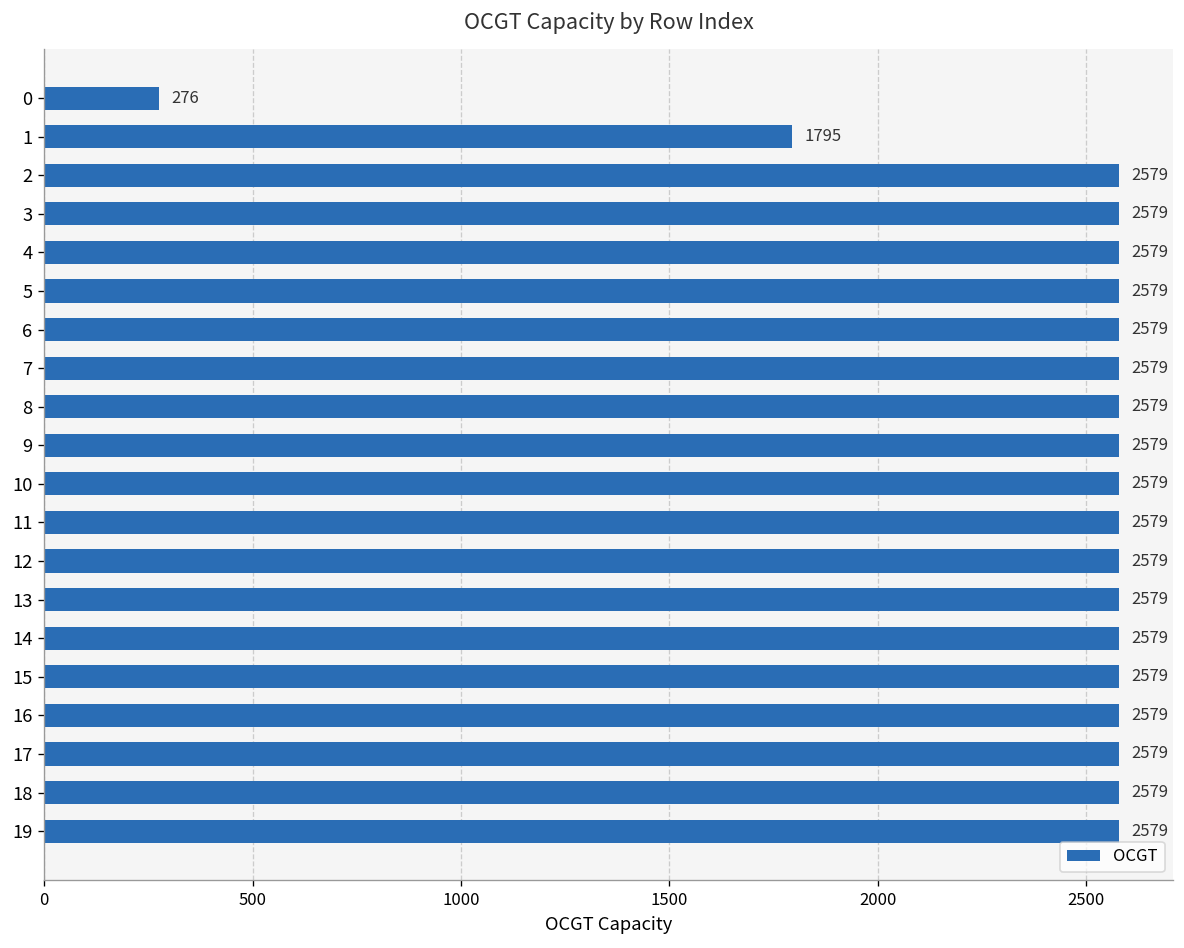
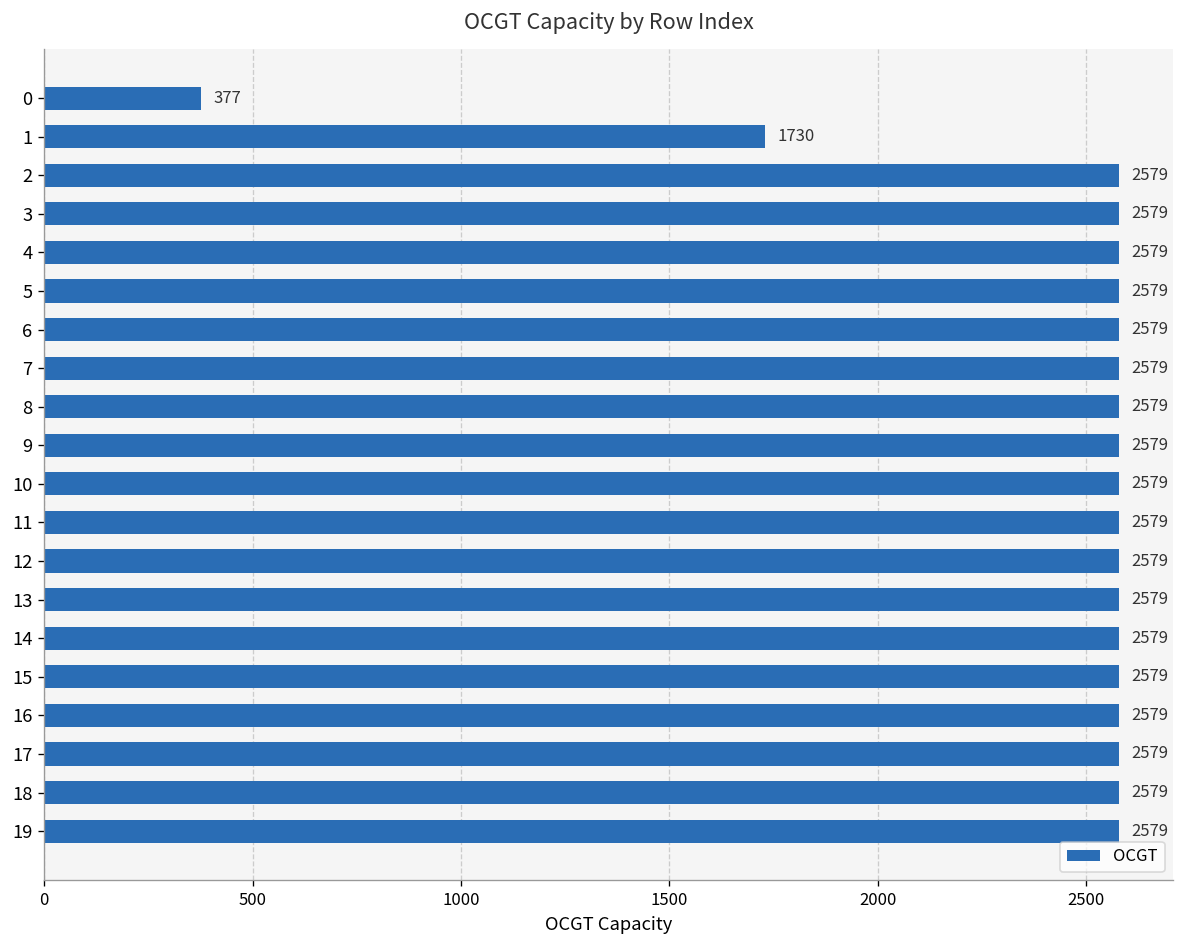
0: 276 -> 377
1: 1795 -> 1730
